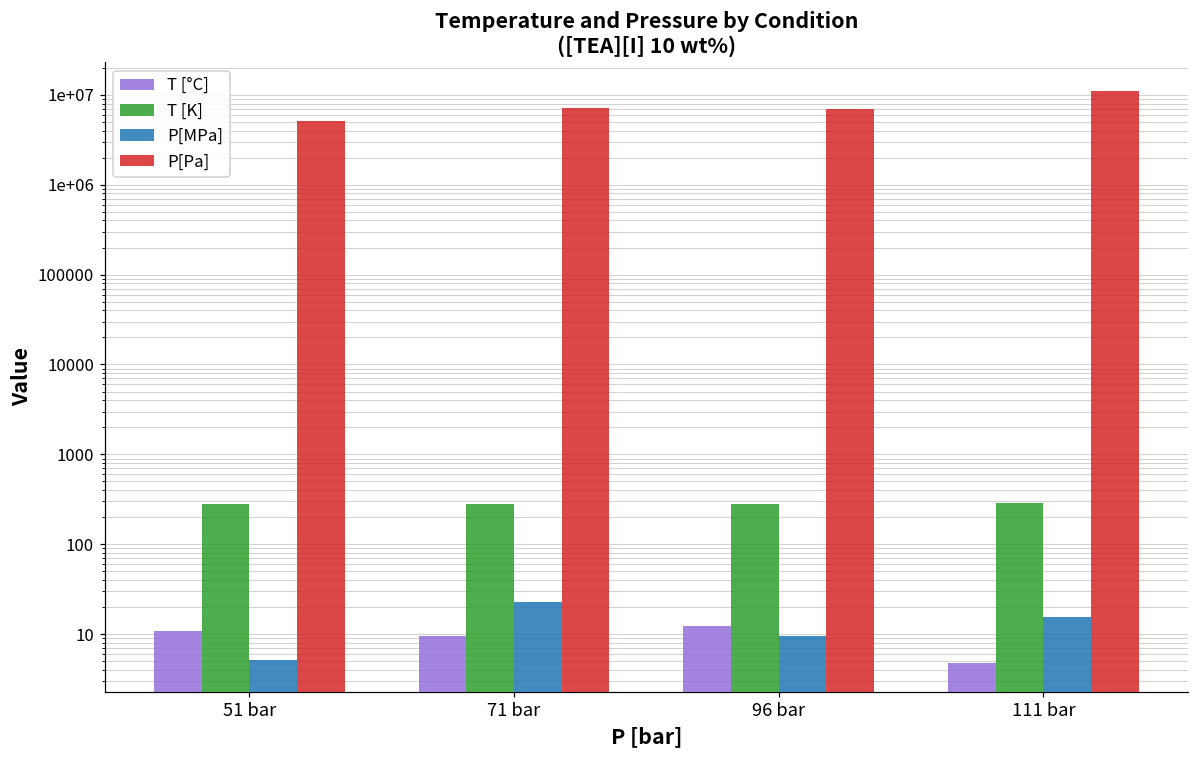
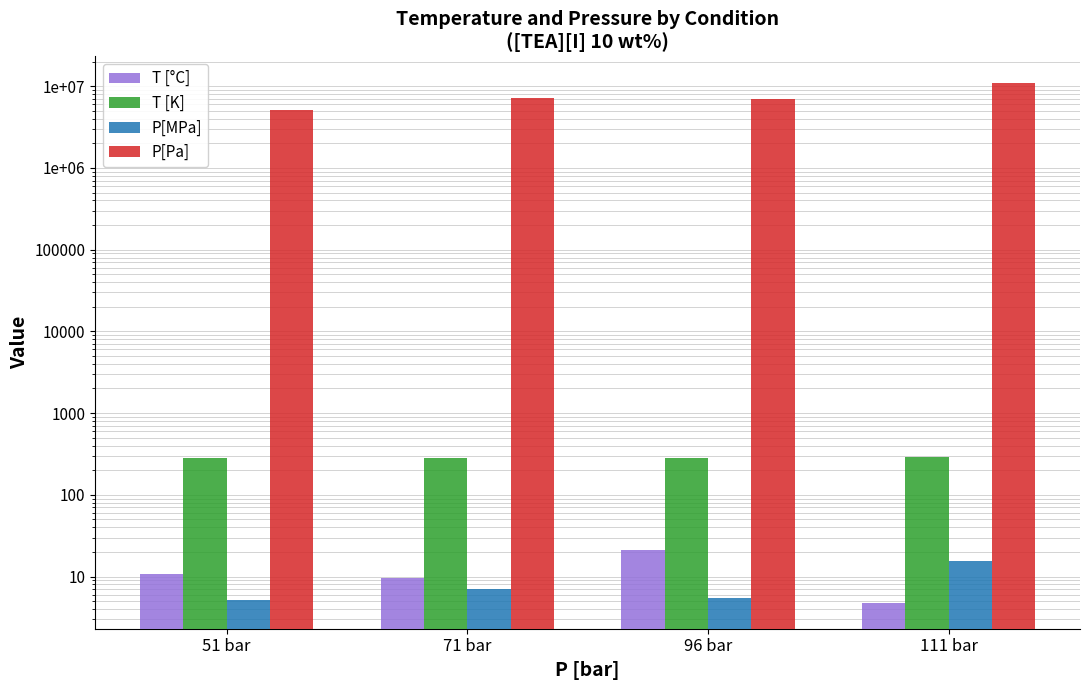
P[MPa], 71 bar: 23 -> 7
T [°C], 96 bar: 12 -> 21
P[MPa], 96 bar: 10 -> 6
